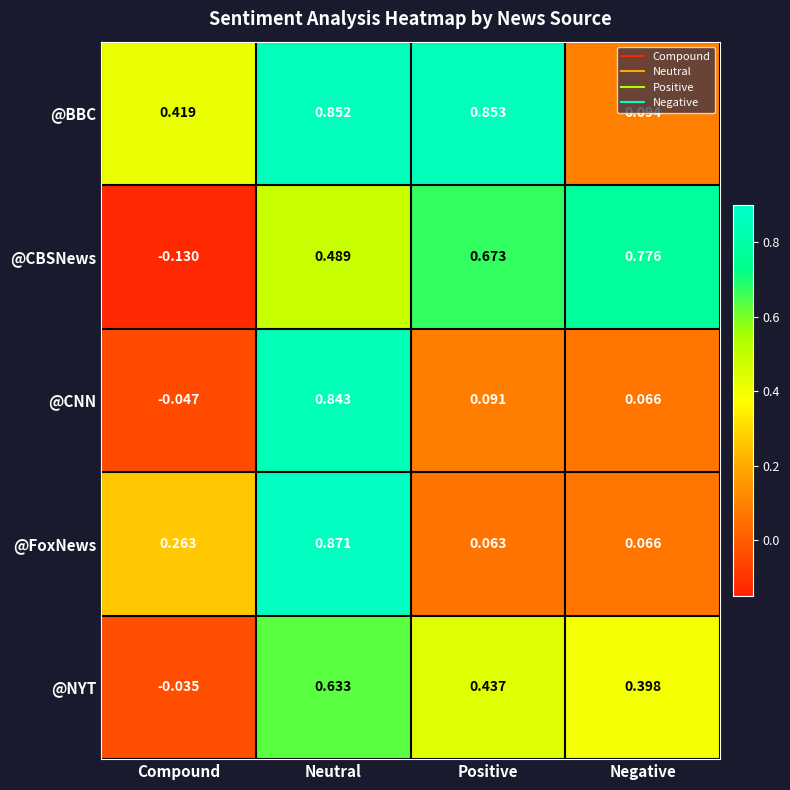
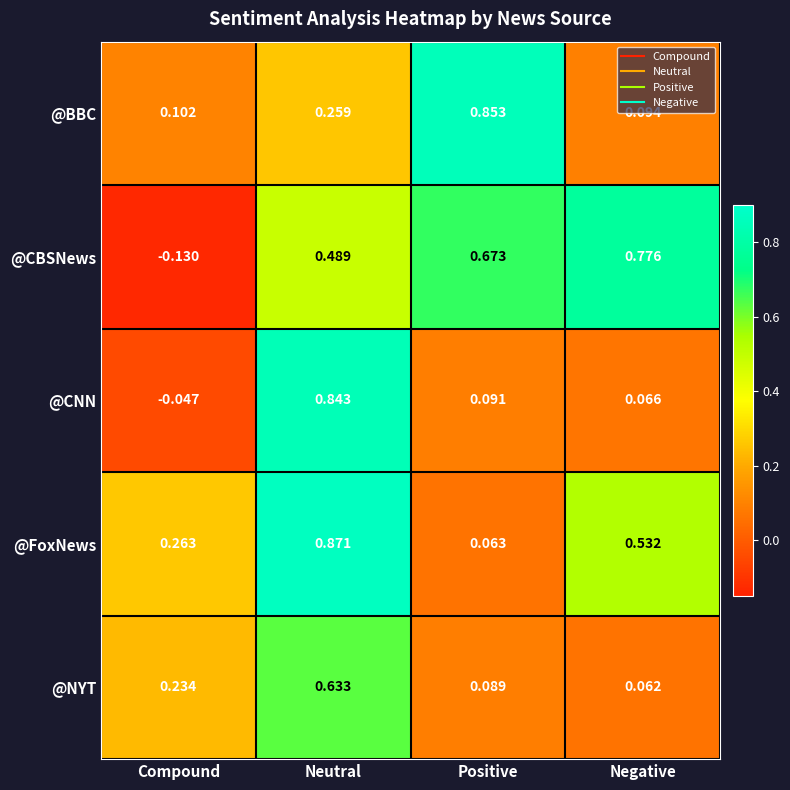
@BBC, Compound: 0.419 -> 0.102
@BBC, Neutral: 0.852 -> 0.259
@FoxNews, Negative: 0.066 -> 0.532
@NYT, Compound: -0.035 -> 0.234
@NYT, Positive: 0.437 -> 0.089
@NYT, Negative: 0.398 -> 0.062
